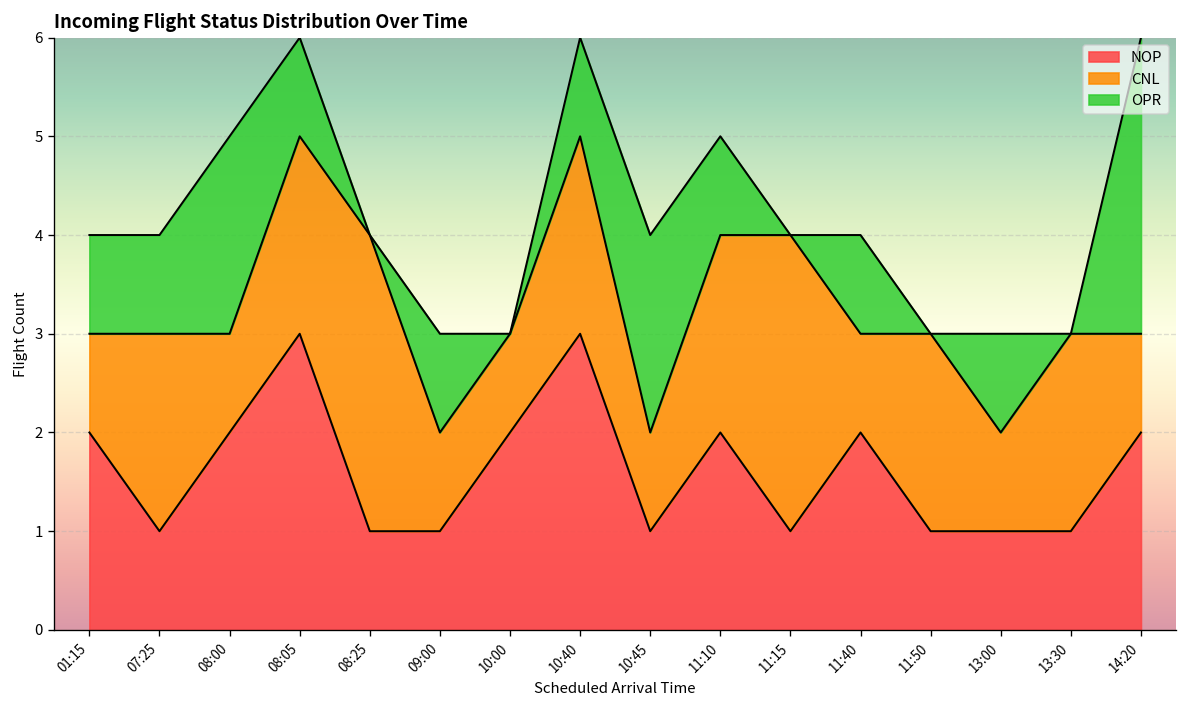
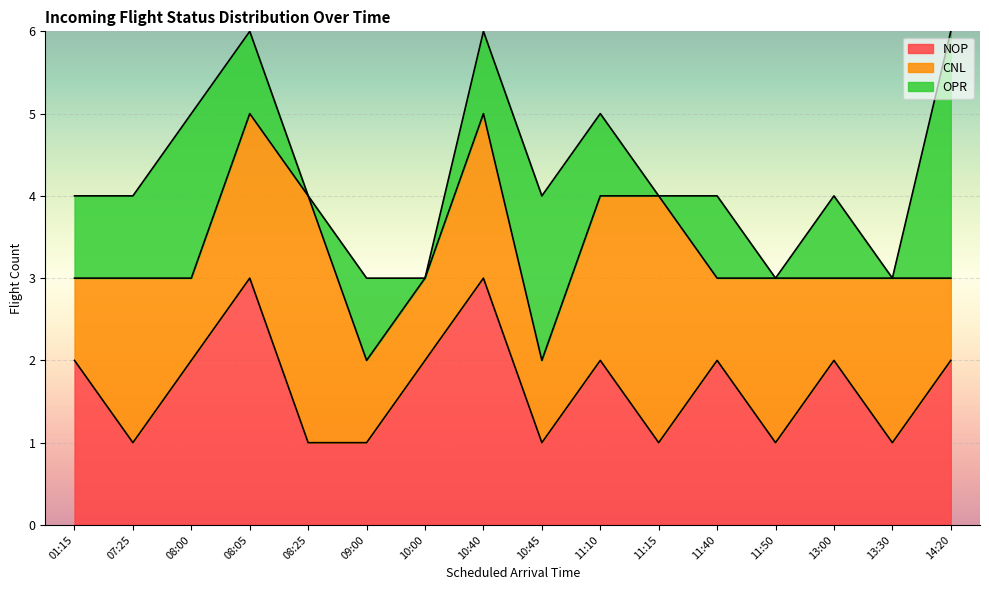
NOP, 13:00: 1 -> 2
